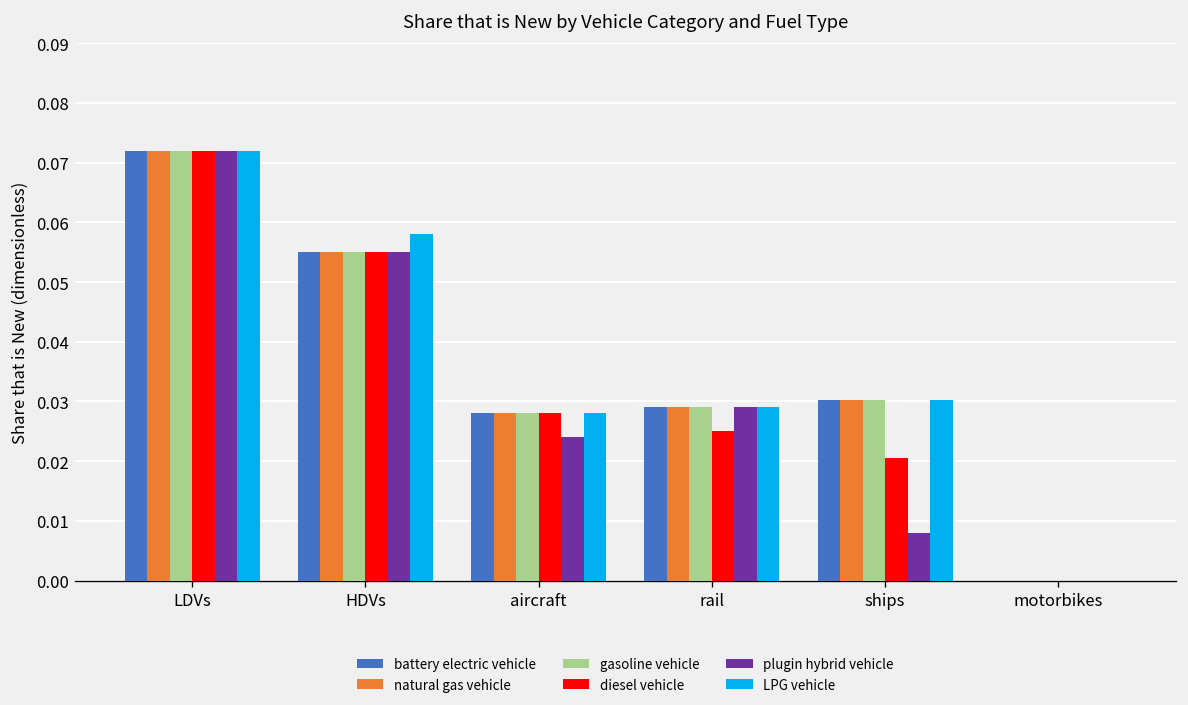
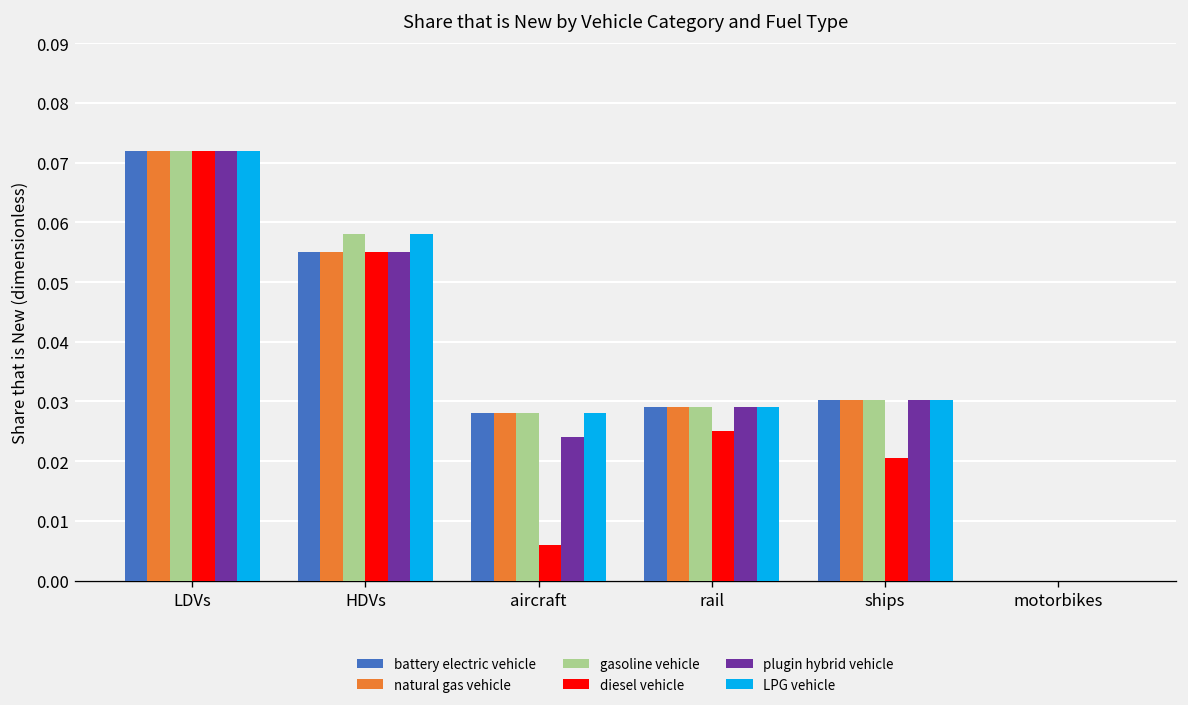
gasoline vehicle, HDVs: 0.055 -> 0.058
diesel vehicle, aircraft: 0.028 -> 0.006
plugin hybrid vehicle, ships: 0.008 -> 0.030
